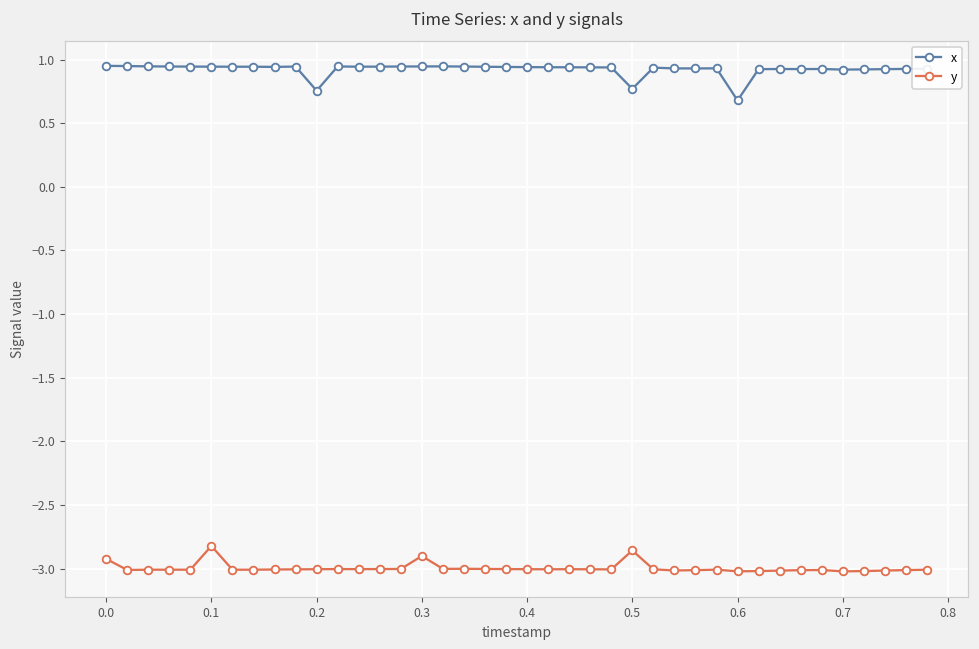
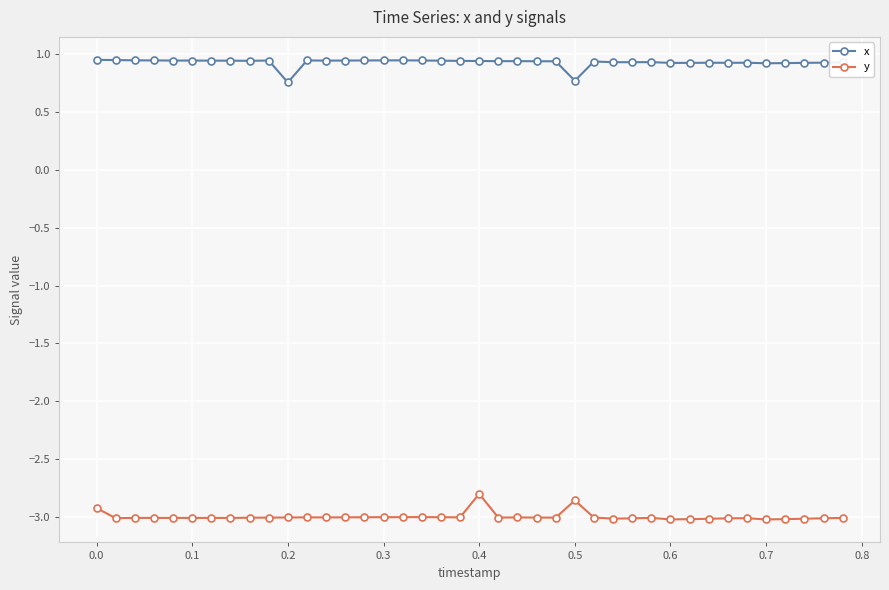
y, 0.1: -2.82 -> -3.01
y, 0.3: -2.90 -> -3.00
y, 0.4: -3.01 -> -2.80
x, 0.6: 0.68 -> 0.92
